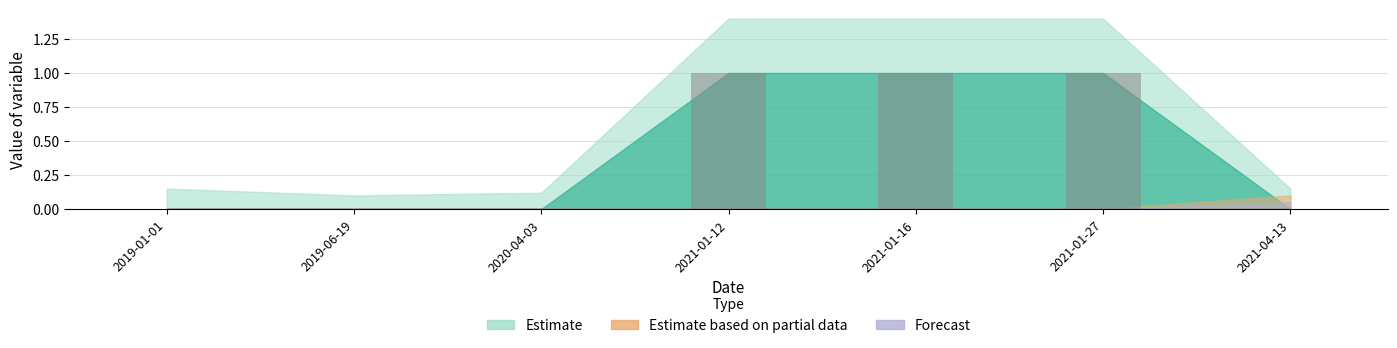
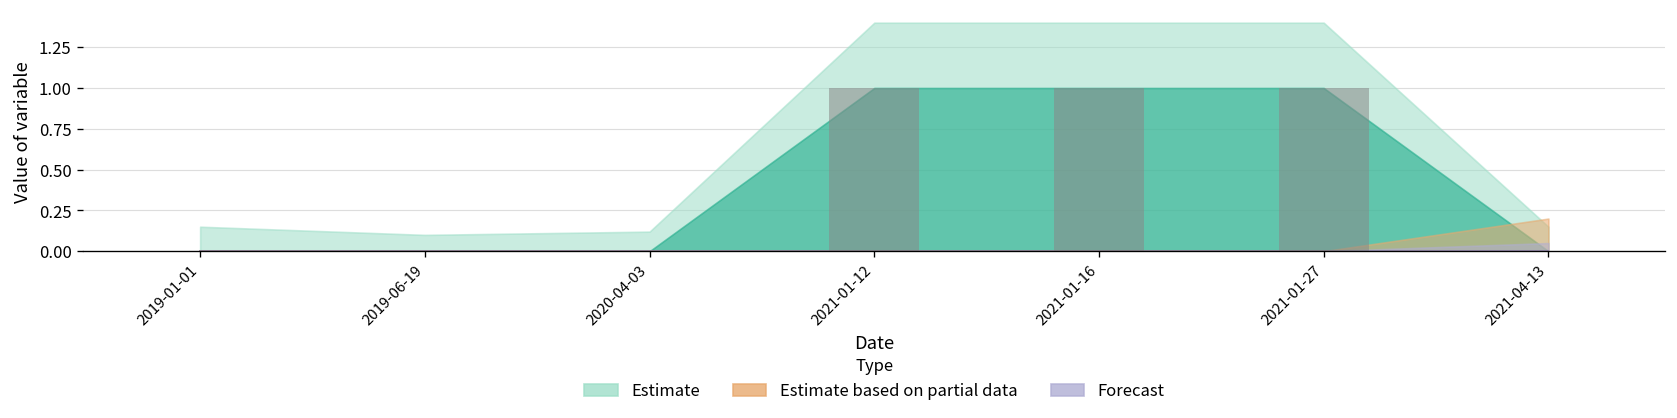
Estimate based on partial data, 2021-04-13: 0.1 -> 0.2
